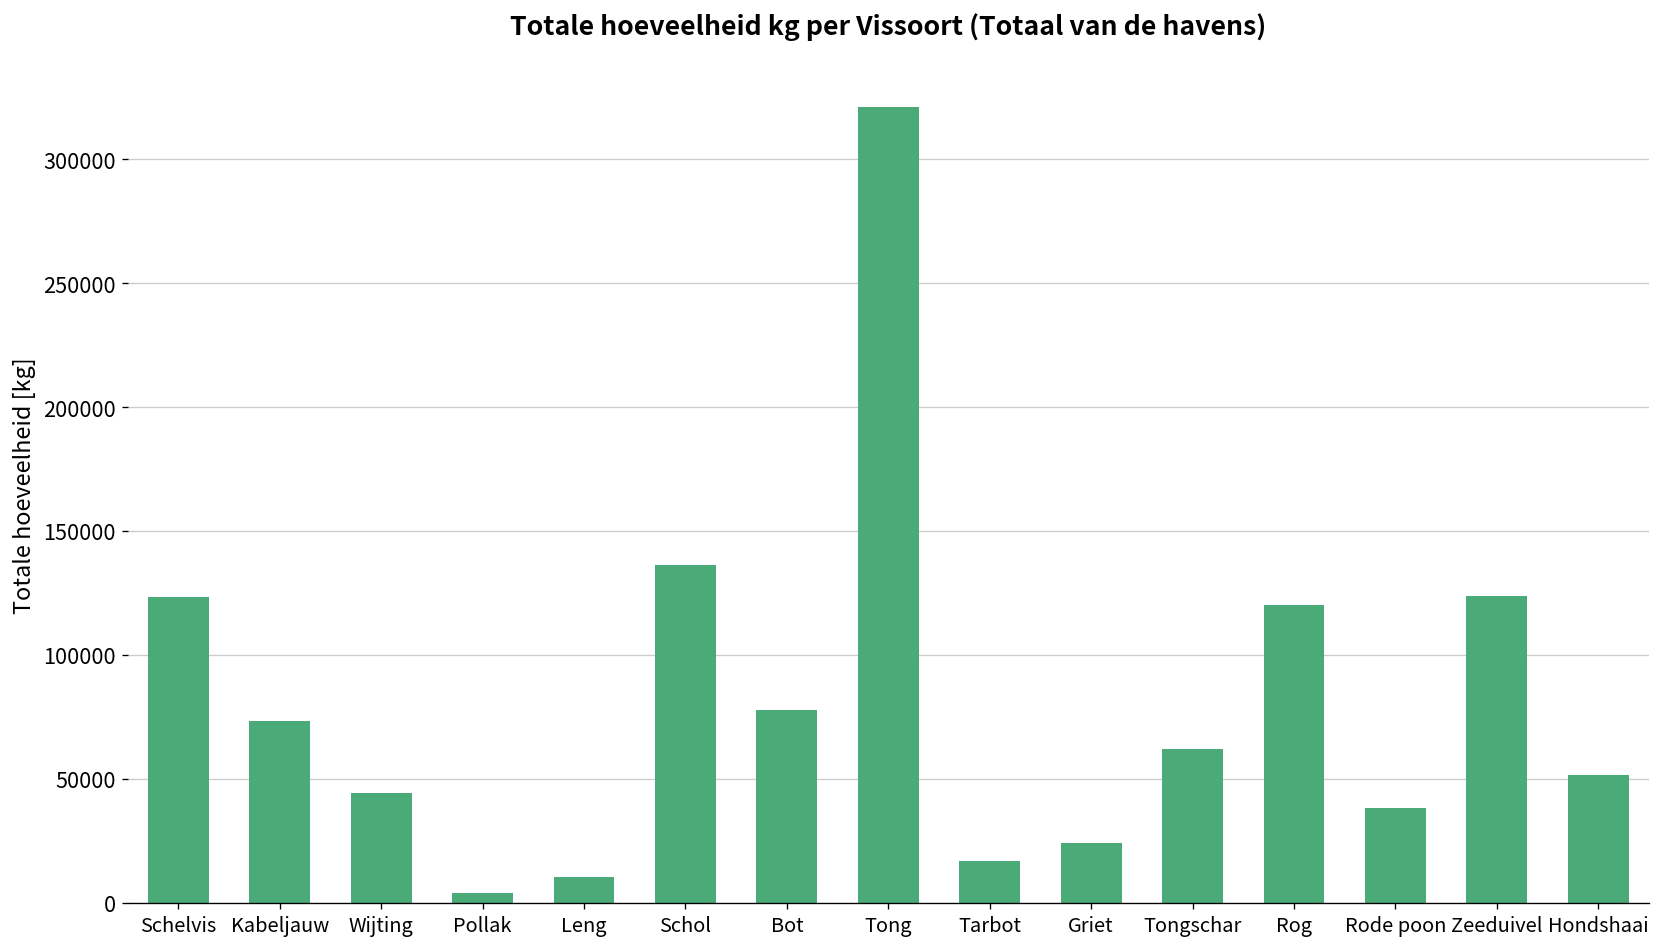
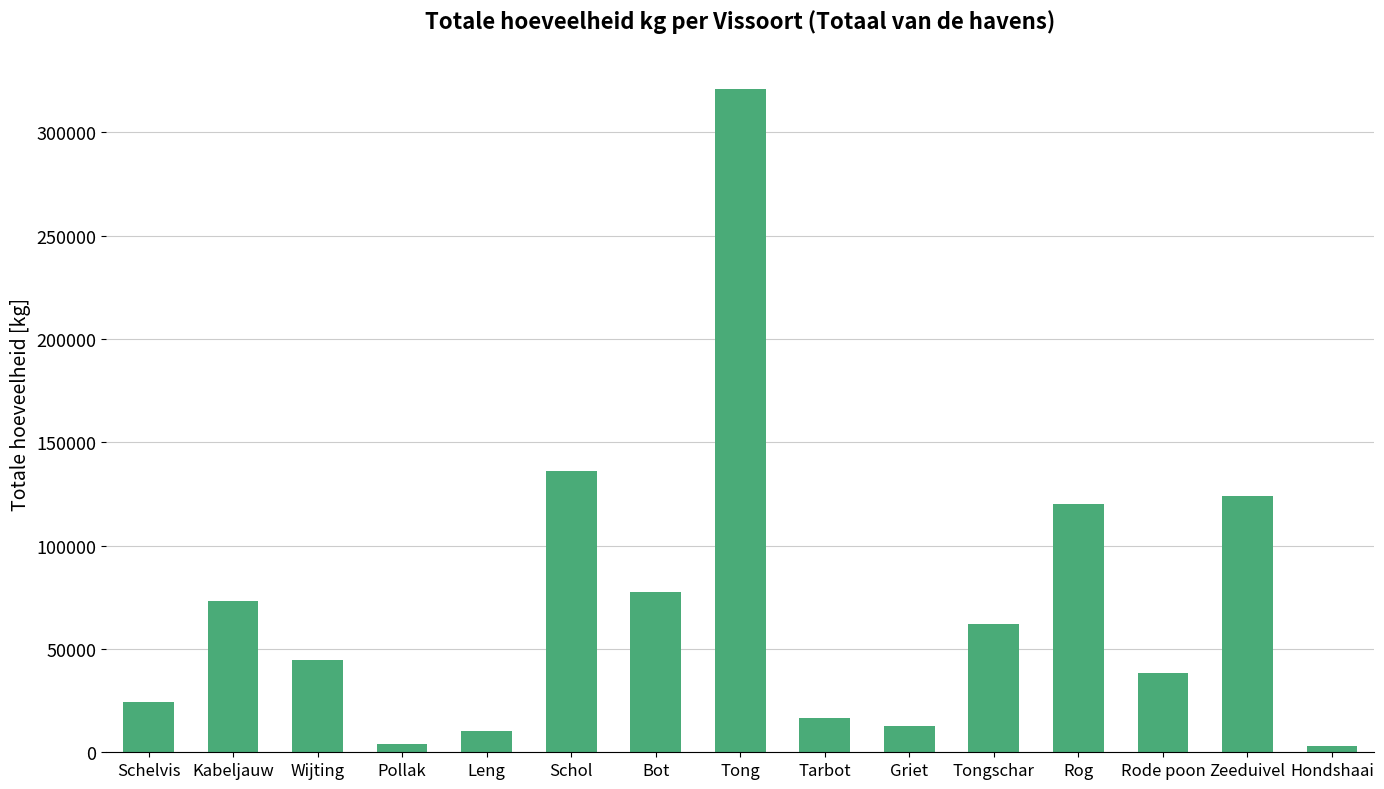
Schelvis: 123000 -> 24000
Griet: 24000 -> 13000
Hondshaai: 52000 -> 3000
